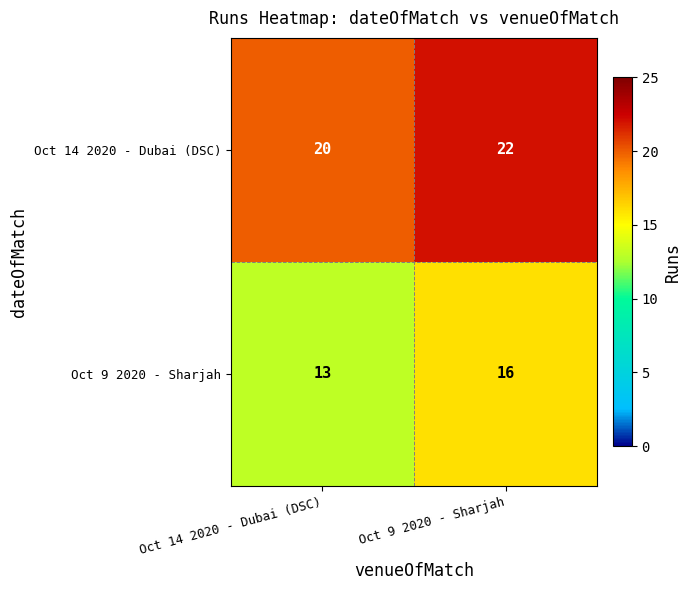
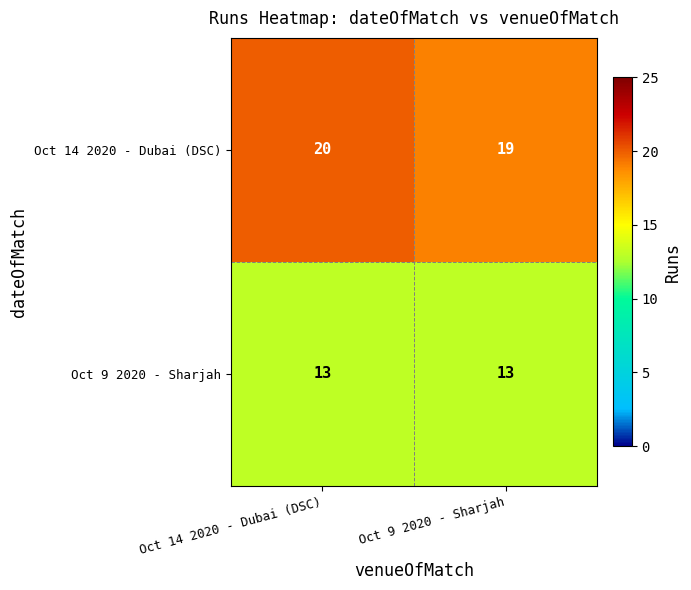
Oct 14 2020 - Dubai (DSC), Oct 9 2020 - Sharjah: 22 -> 19
Oct 9 2020 - Sharjah, Oct 9 2020 - Sharjah: 16 -> 13
